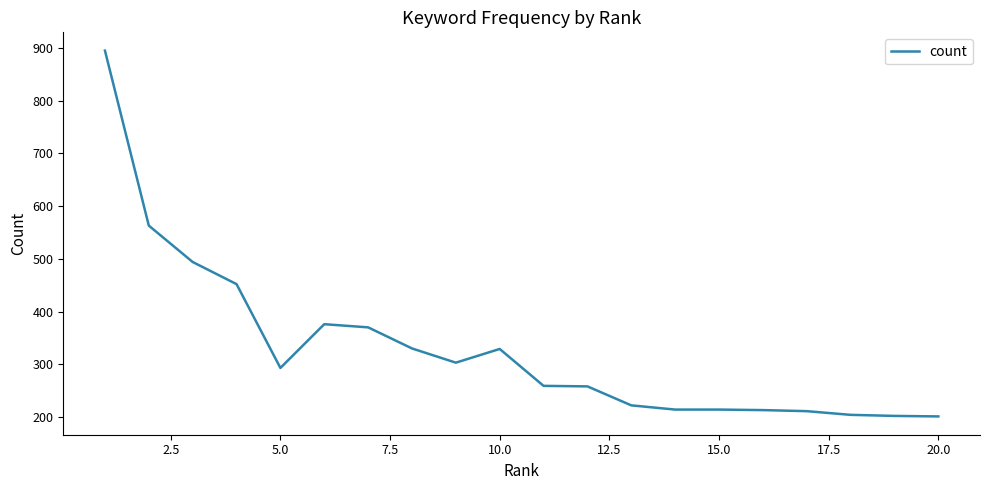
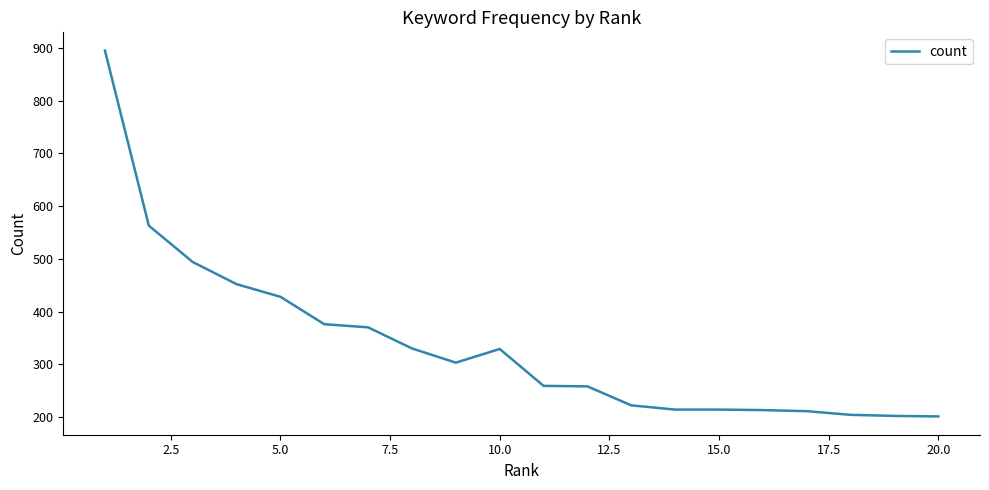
5.0: 290 -> 430
